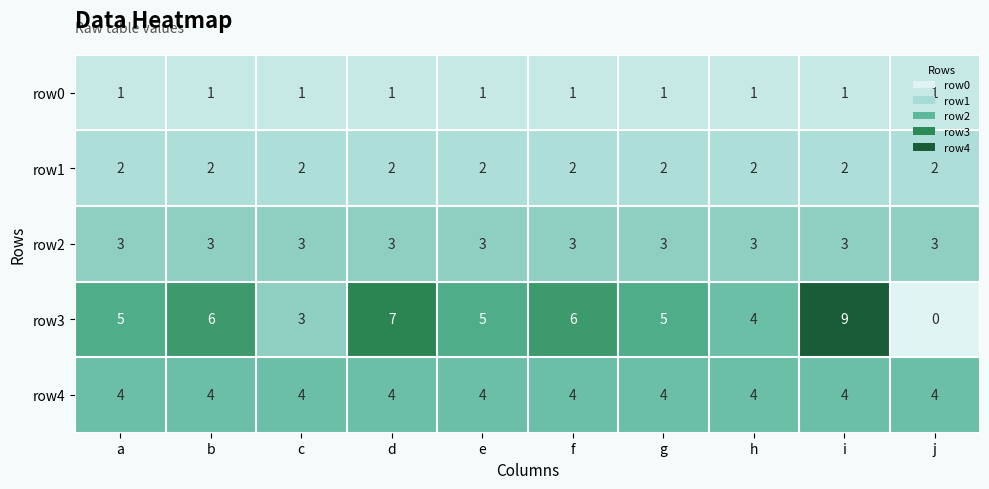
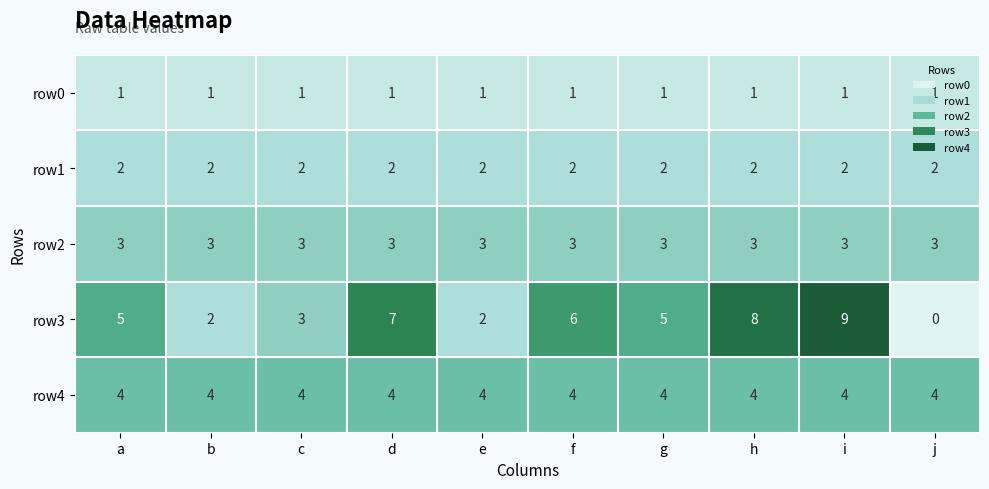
row3, b: 6 -> 2
row3, e: 5 -> 2
row3, h: 4 -> 8
